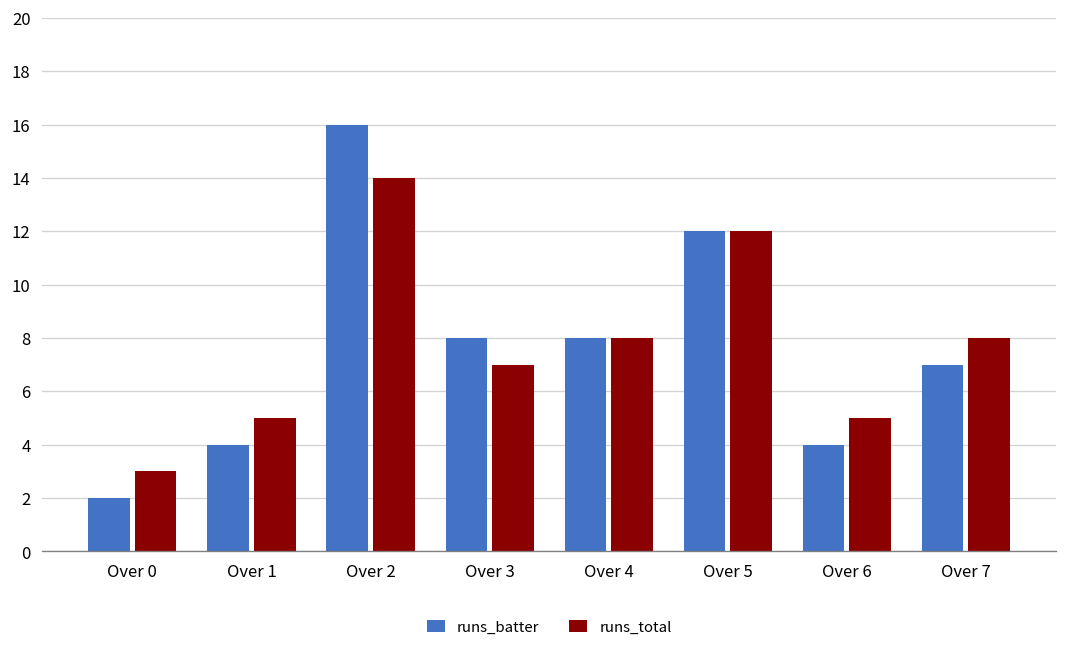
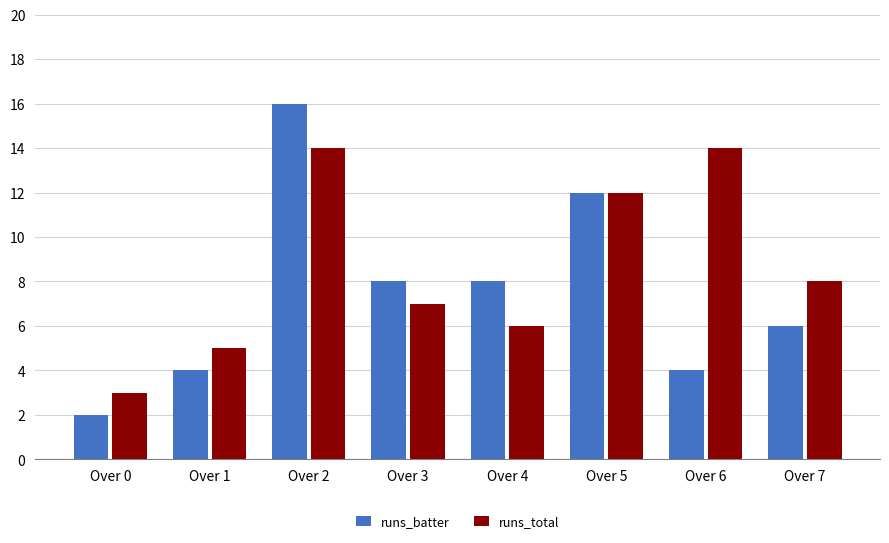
runs_total, Over 4: 8 -> 6
runs_total, Over 6: 5 -> 14
runs_batter, Over 7: 7 -> 6
